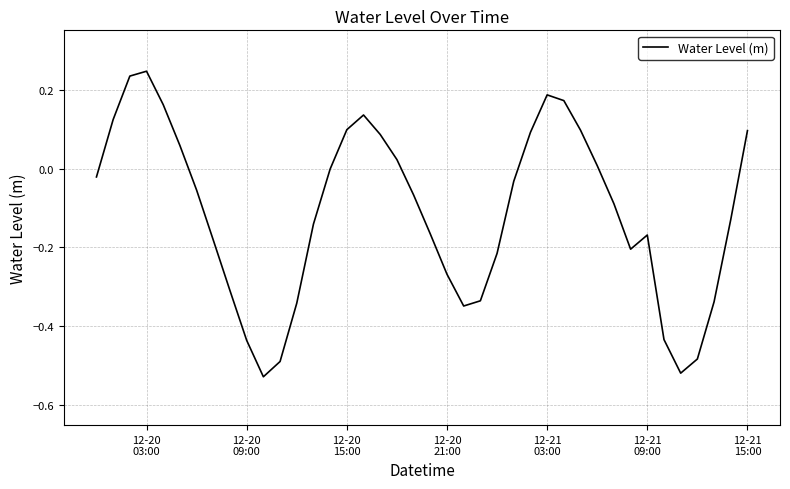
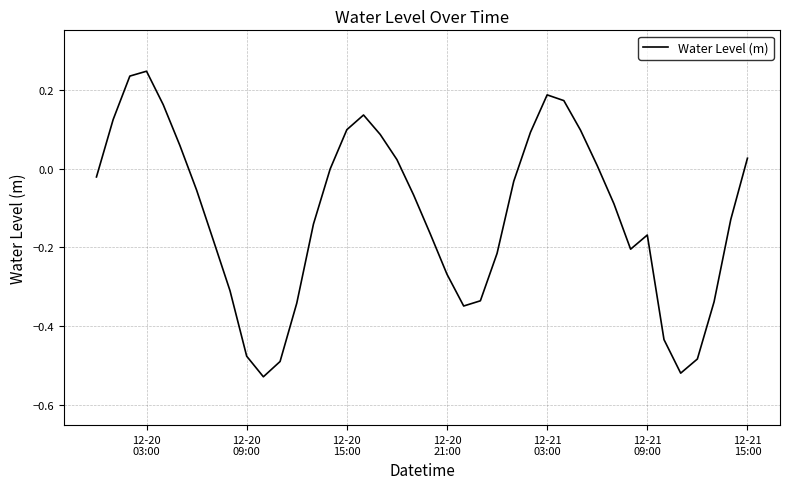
12-20 09:00: -0.44 -> -0.48
12-21 15:00: 0.10 -> 0.03
